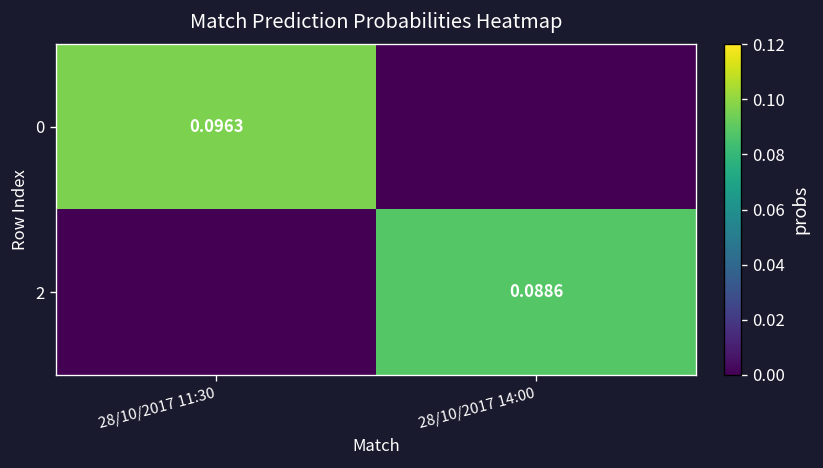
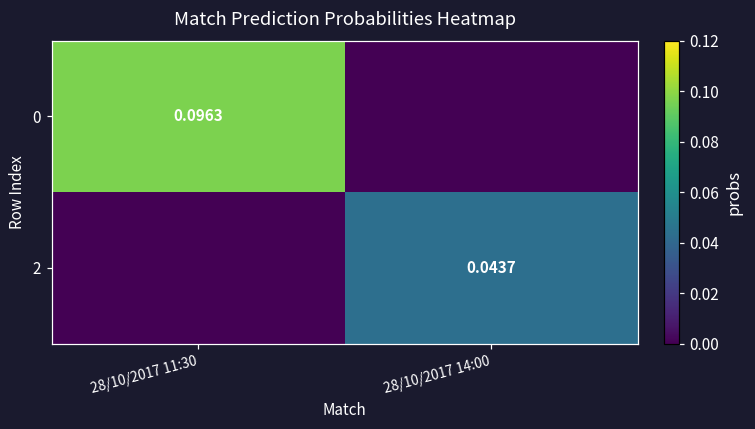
2, 28/10/2017 14:00: 0.0886 -> 0.0437
